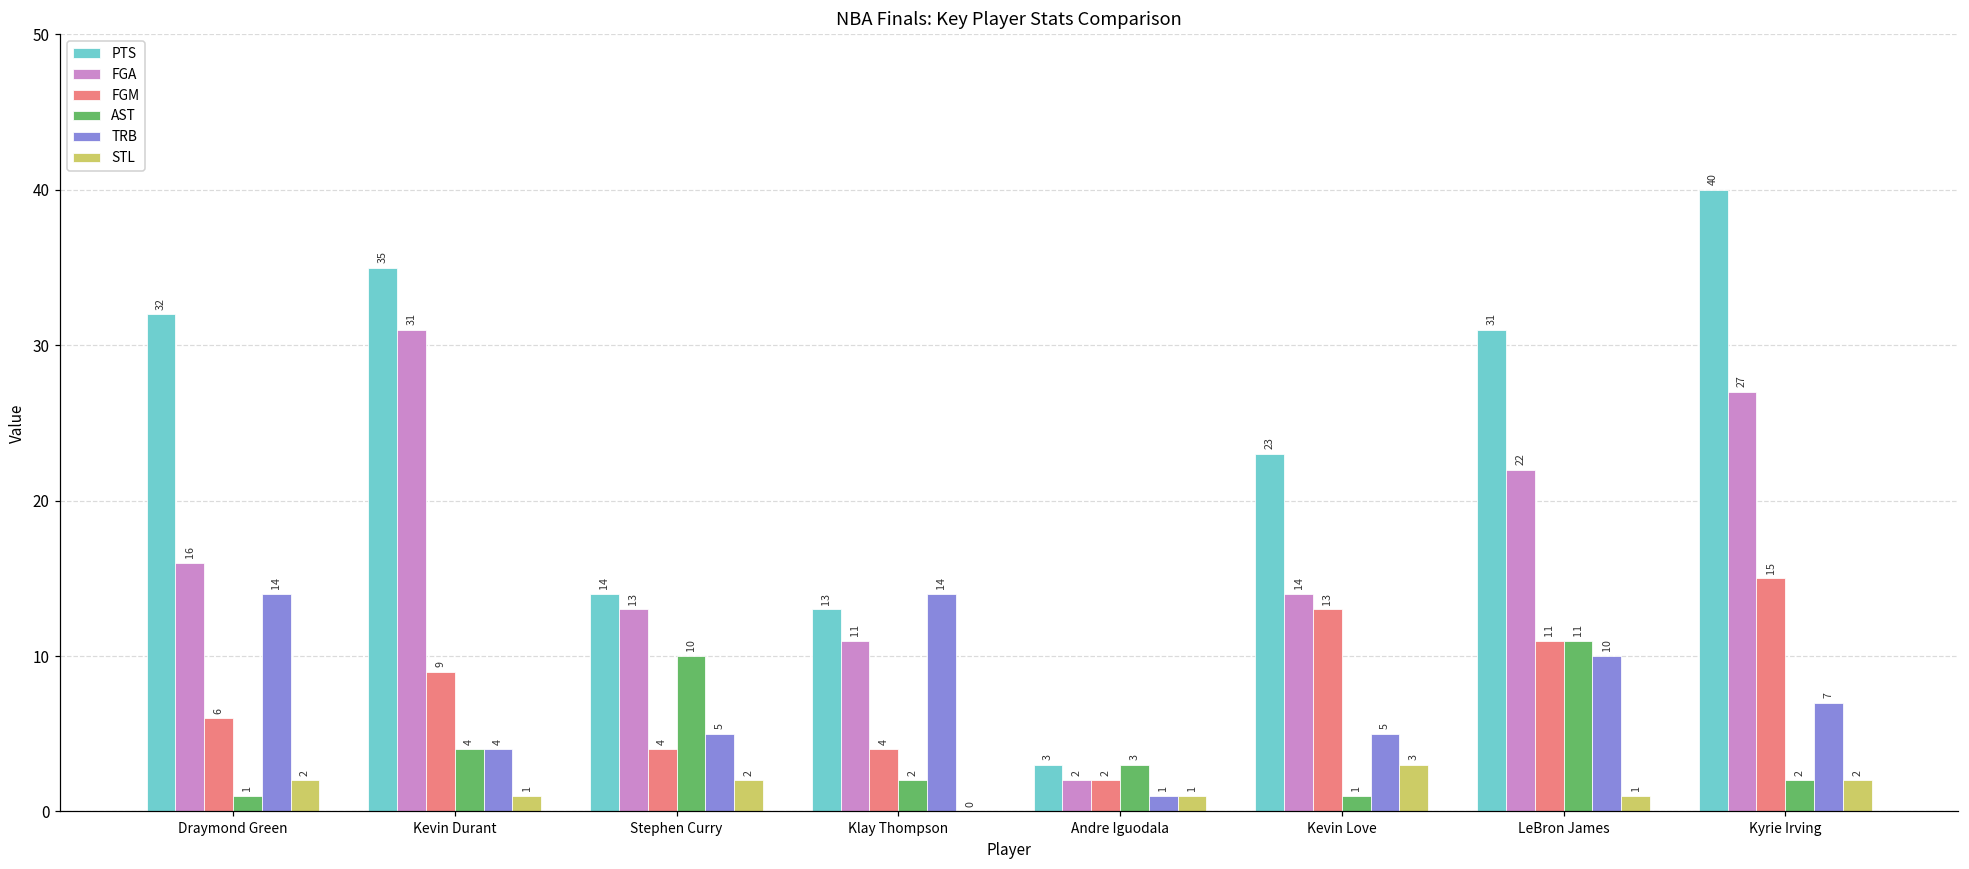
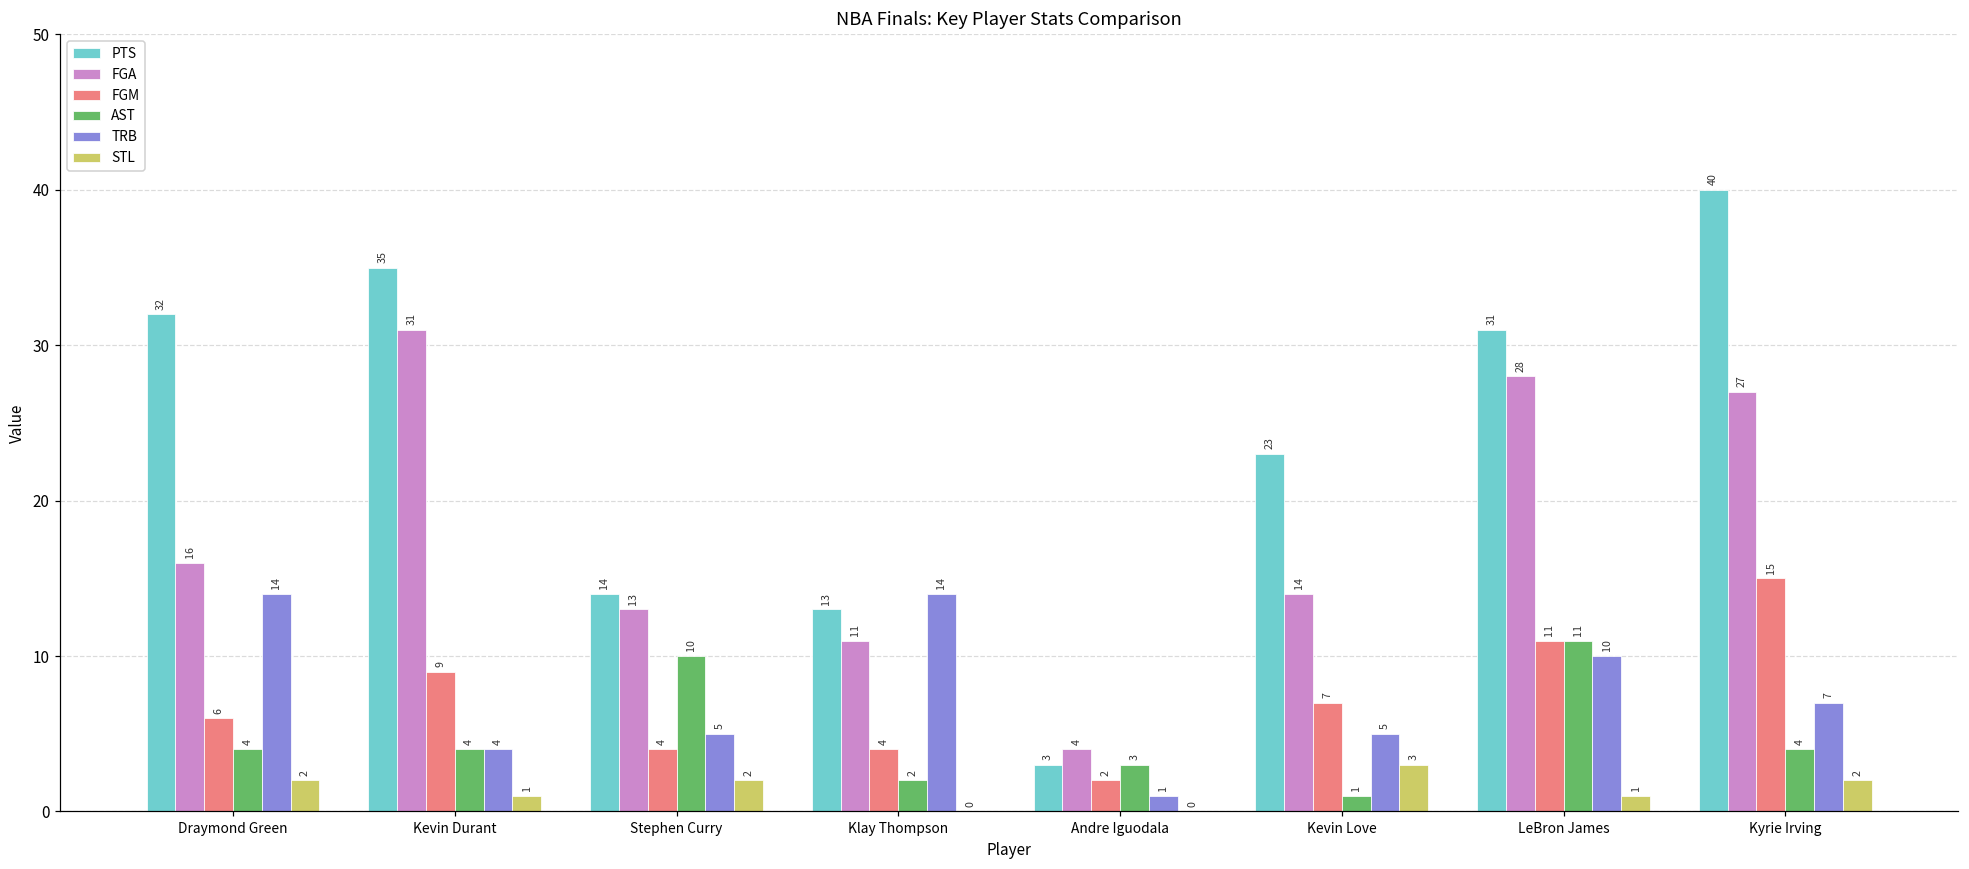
AST, Draymond Green: 1 -> 4
FGA, Andre Iguodala: 2 -> 4
STL, Andre Iguodala: 1 -> 0
FGM, Kevin Love: 13 -> 7
FGA, LeBron James: 22 -> 28
AST, Kyrie Irving: 2 -> 4
